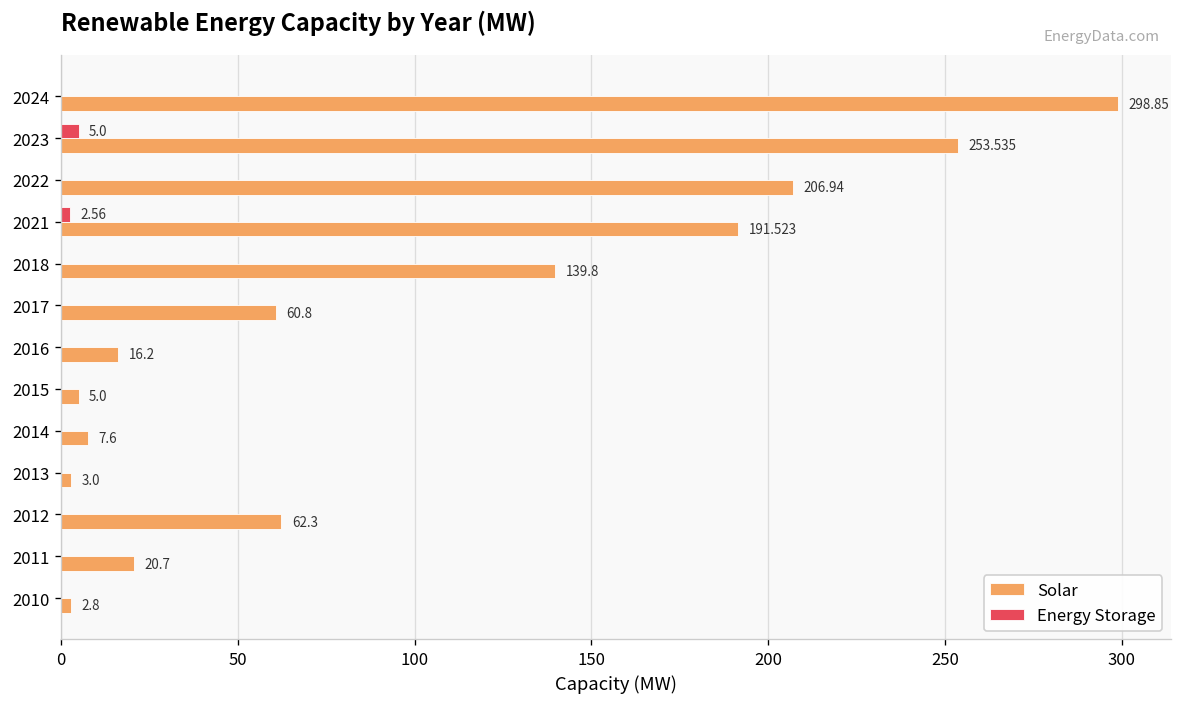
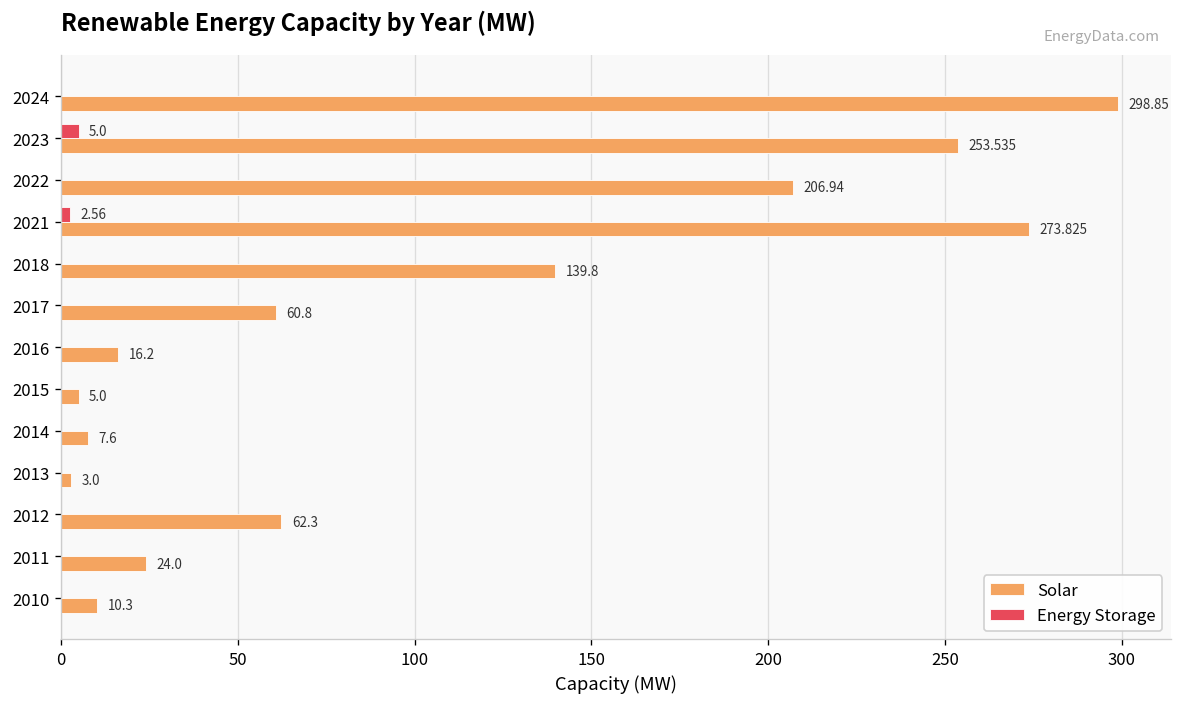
Solar, 2021: 191.523 -> 273.825
Solar, 2011: 20.7 -> 24.0
Solar, 2010: 2.8 -> 10.3
